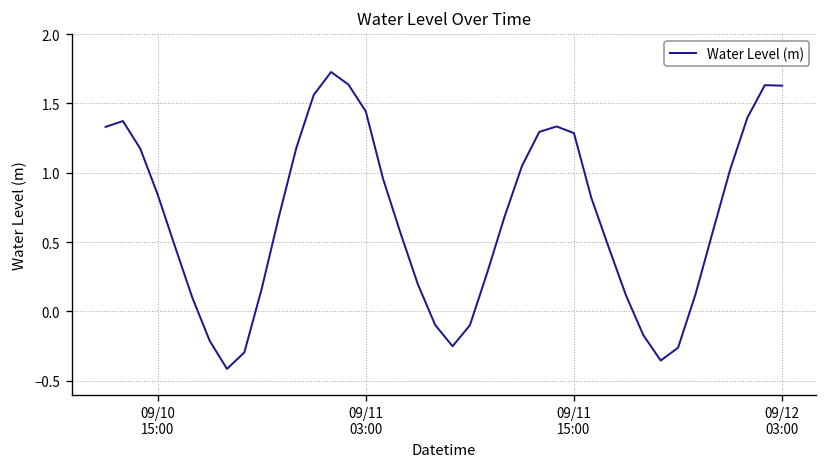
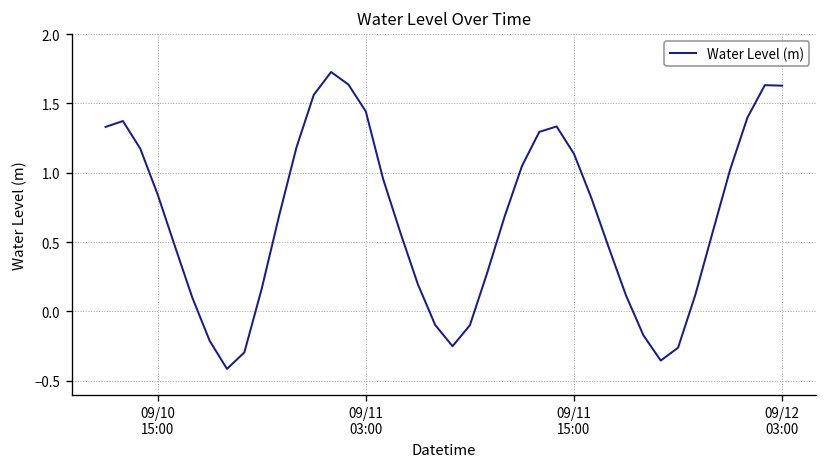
09/11 15:00: 1.29 -> 1.14
